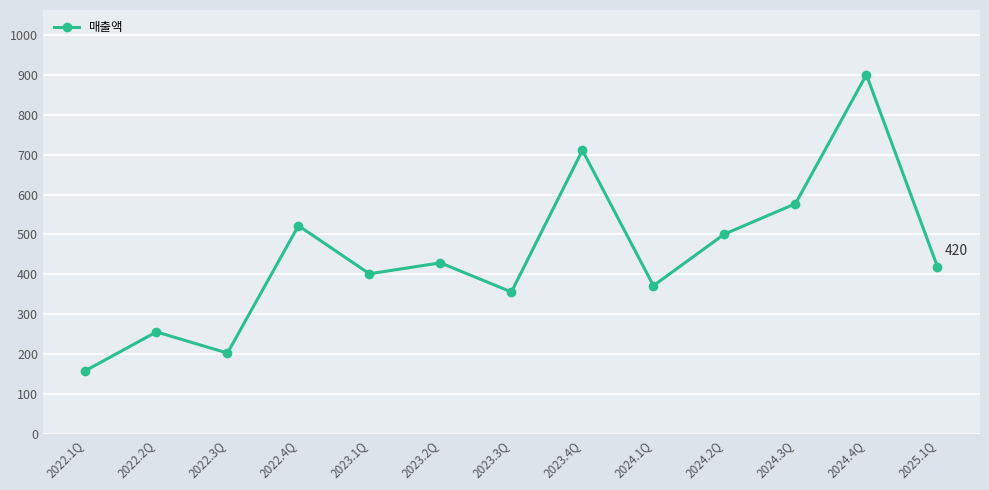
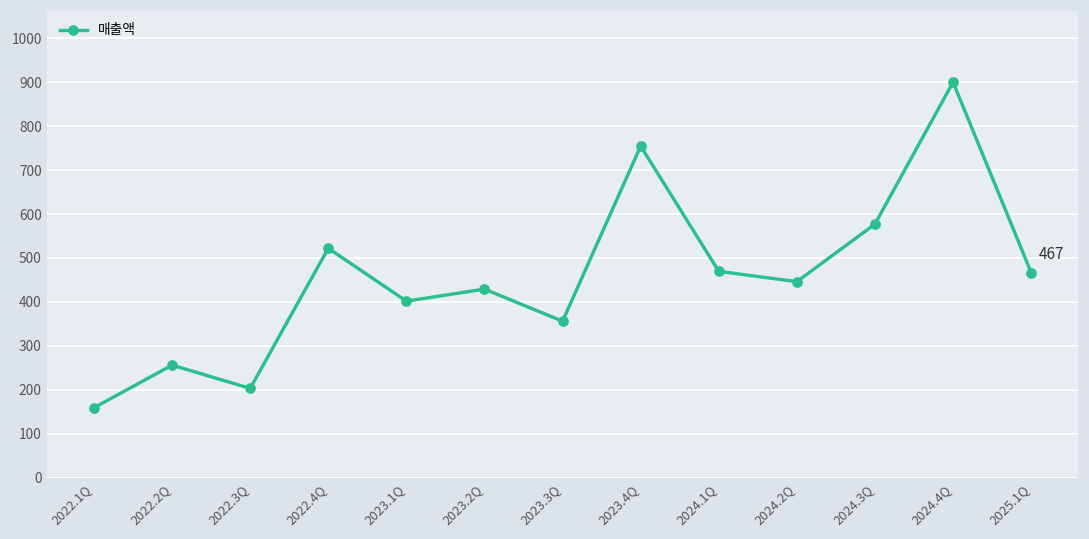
2023.4Q: 710 -> 750
2024.1Q: 370 -> 470
2024.2Q: 500 -> 450
2025.1Q: 420 -> 467
